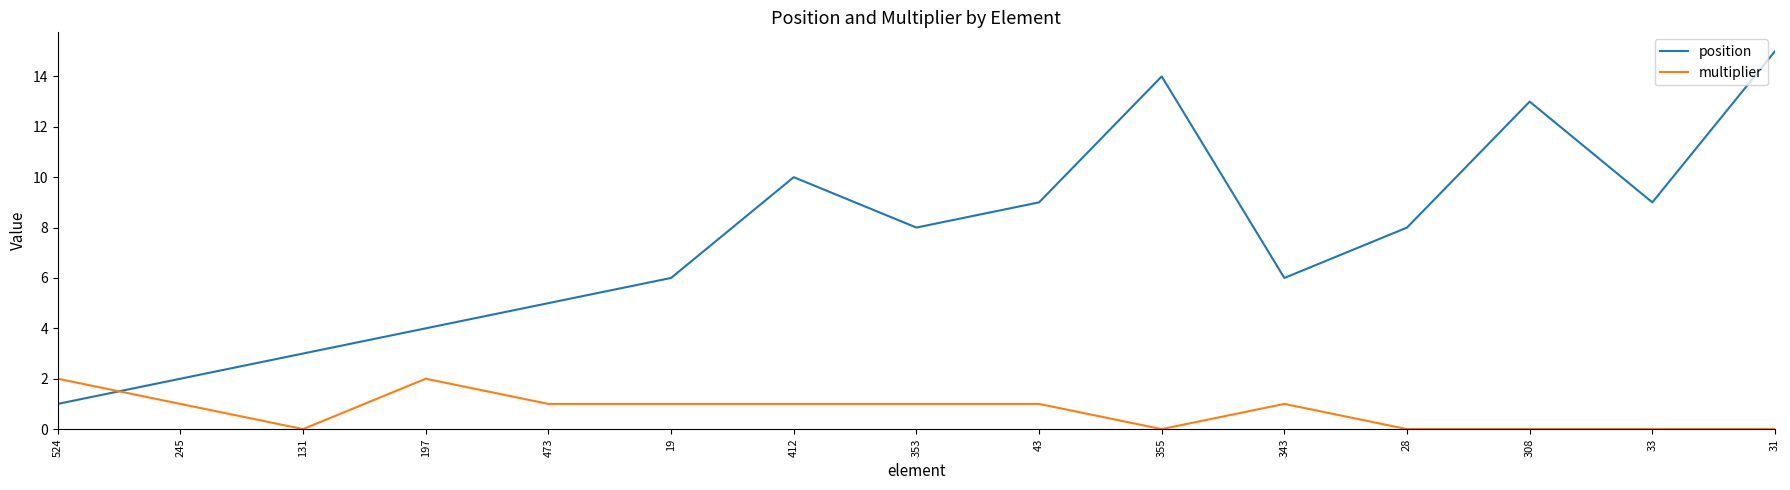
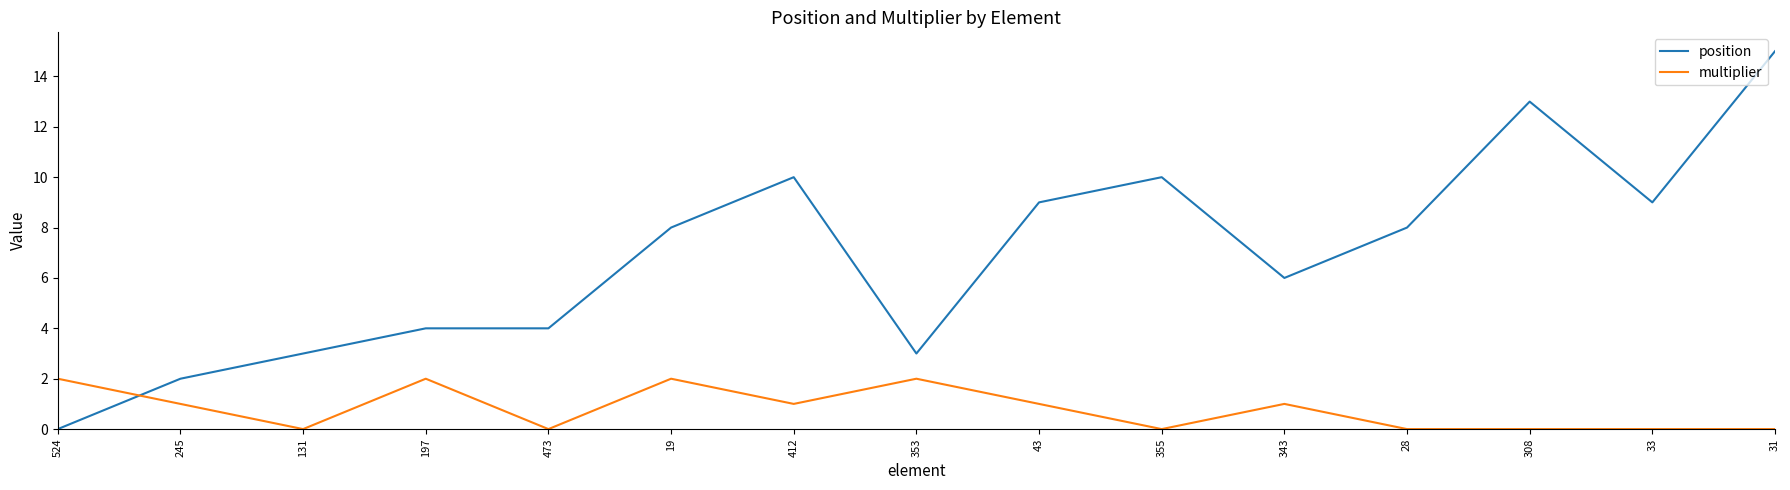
position, 524: 1 -> 0
position, 473: 5 -> 4
multiplier, 473: 1 -> 0
position, 19: 6 -> 8
multiplier, 19: 1 -> 2
position, 353: 8 -> 3
multiplier, 353: 1 -> 2
position, 355: 14 -> 10
